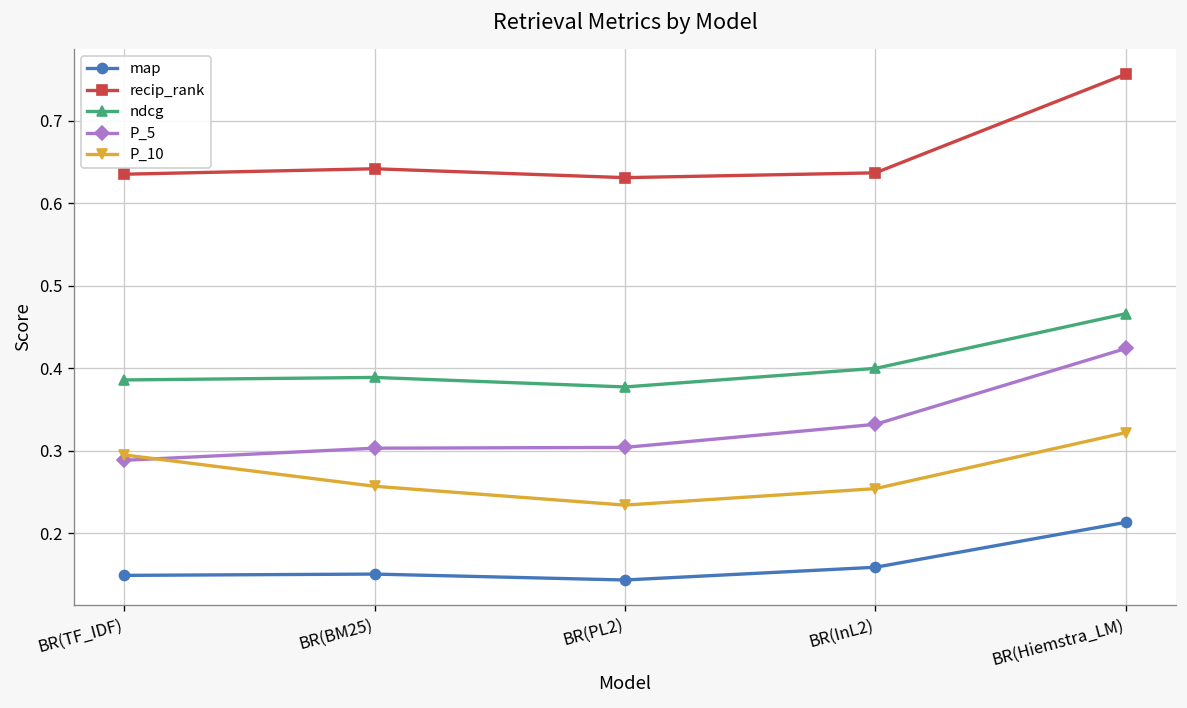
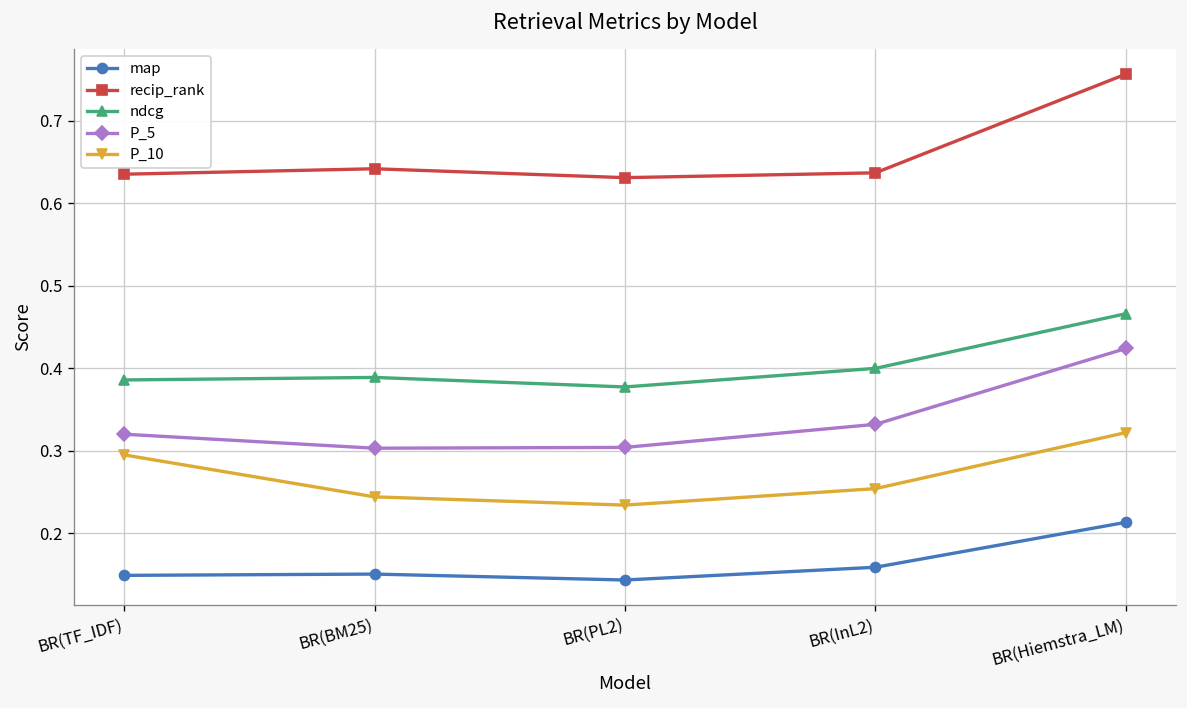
P_5, BR(TF_IDF): 0.29 -> 0.32
P_10, BR(BM25): 0.26 -> 0.24
